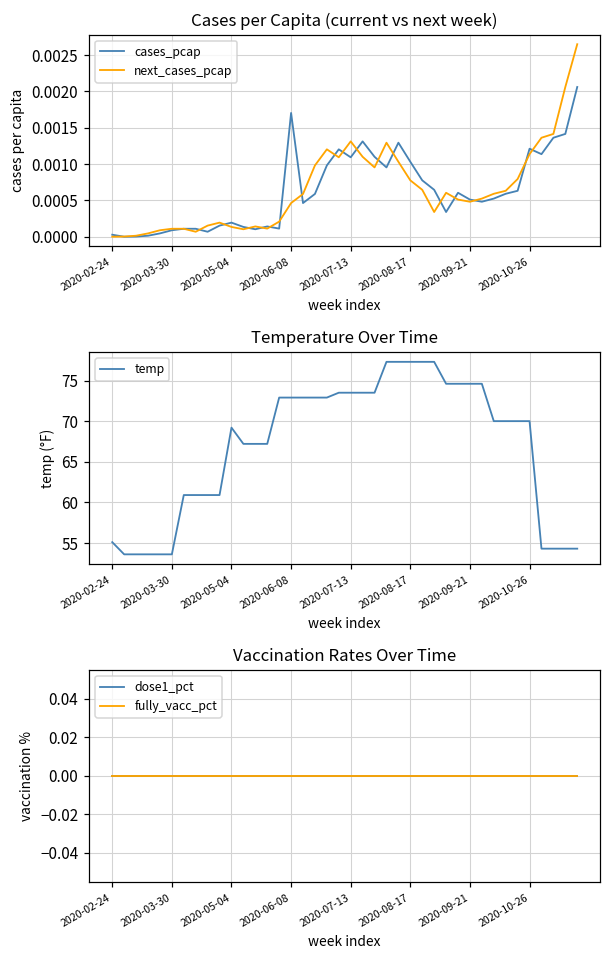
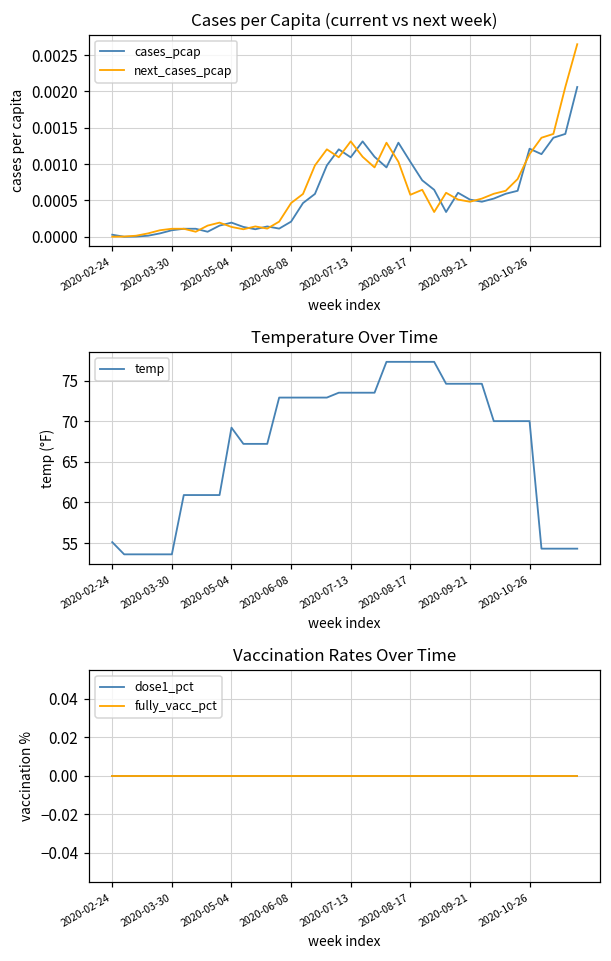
Cases per Capita (current vs next week), cases_pcap, 2020-06-08: 0.0017 -> 0.0002
Cases per Capita (current vs next week), next_cases_pcap, 2020-08-17: 0.0008 -> 0.0006
